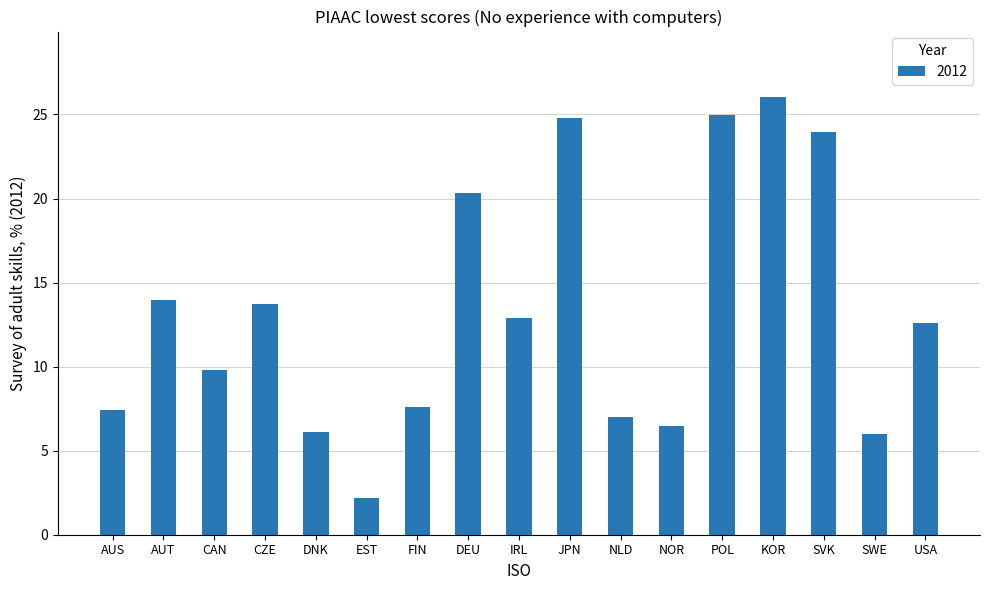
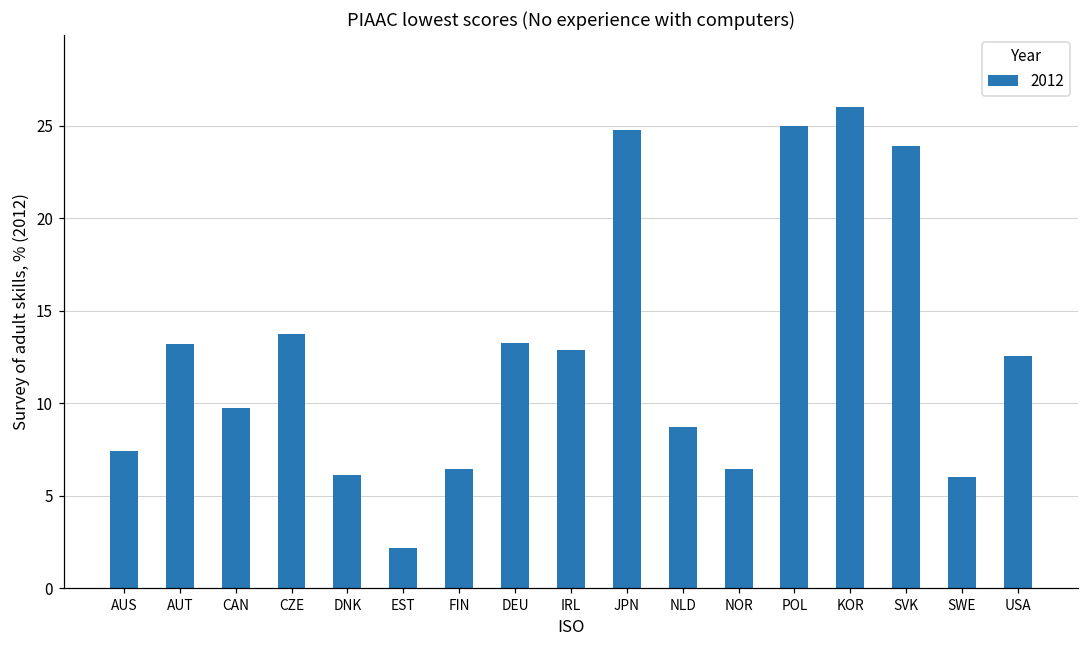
AUT: 14.0 -> 13.2
FIN: 7.6 -> 6.5
DEU: 20.3 -> 13.3
NLD: 7.0 -> 8.7
